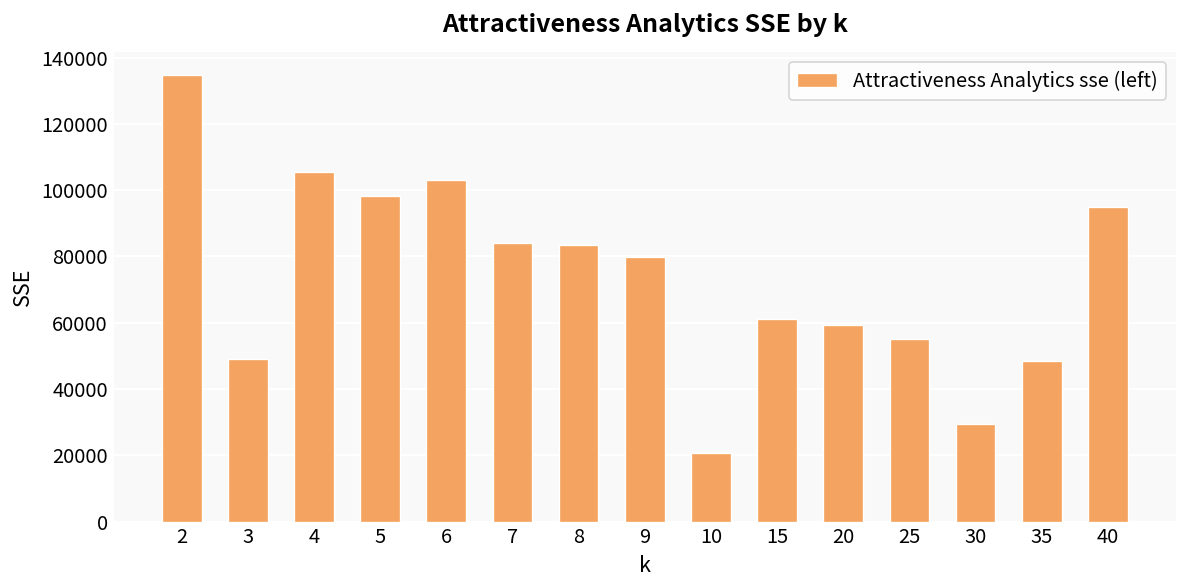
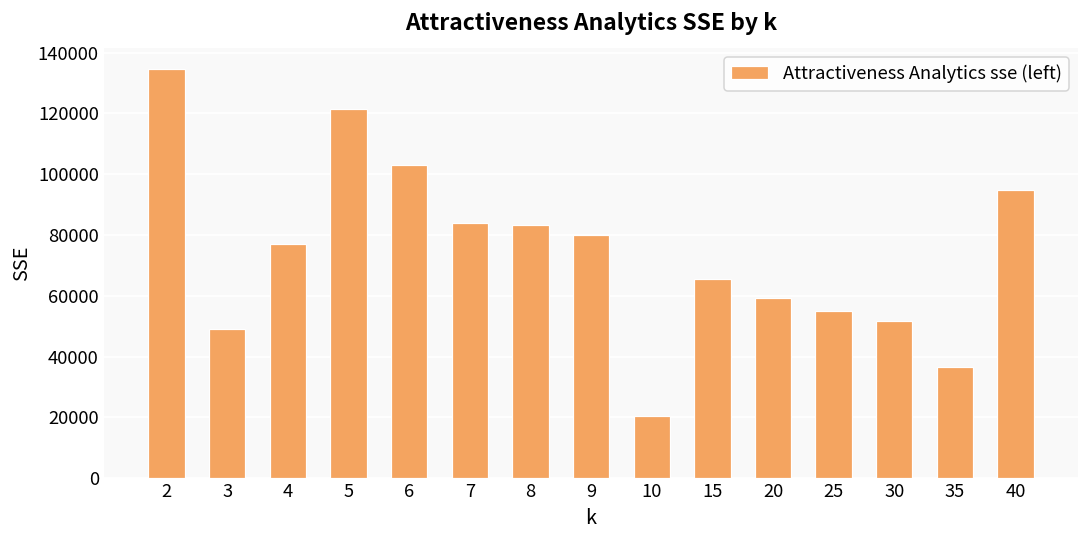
4: 106000 -> 77000
5: 98000 -> 122000
15: 61000 -> 66000
30: 29000 -> 52000
35: 49000 -> 36000
